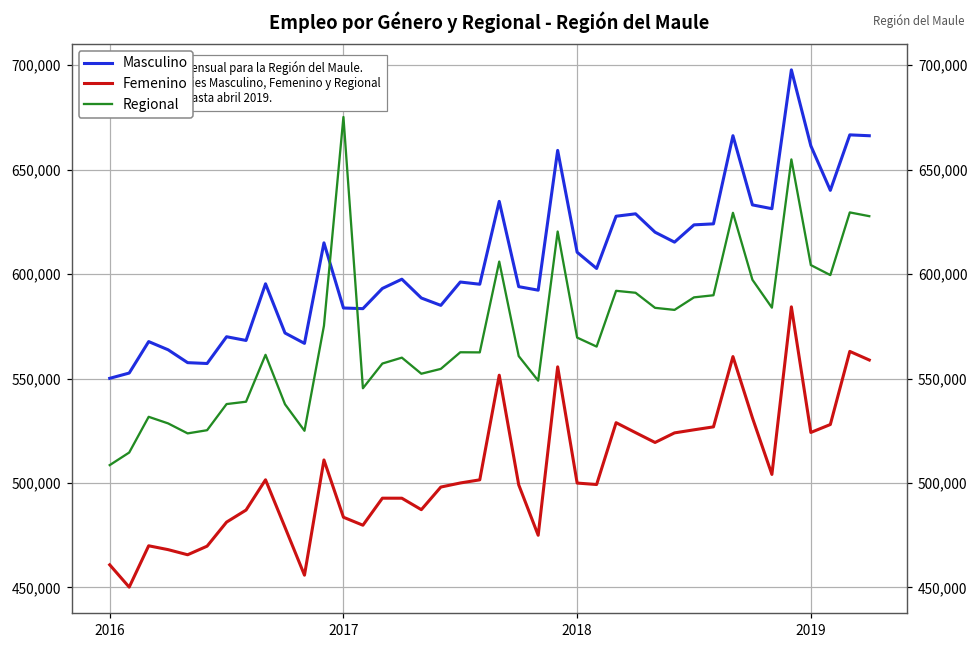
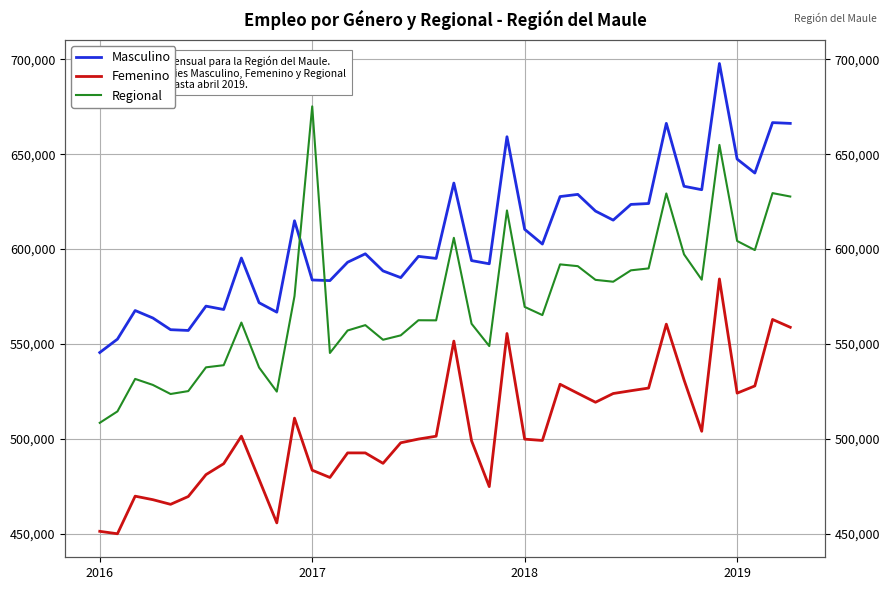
Masculino, 2016: 550,000 -> 546,000
Femenino, 2016: 461,000 -> 451,000
Masculino, 2019: 661,000 -> 647,000
